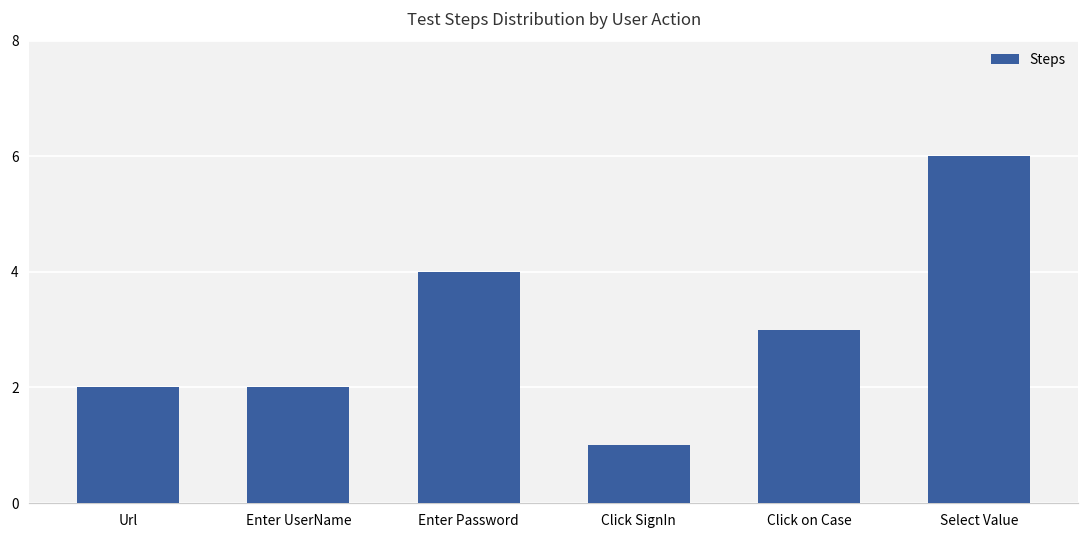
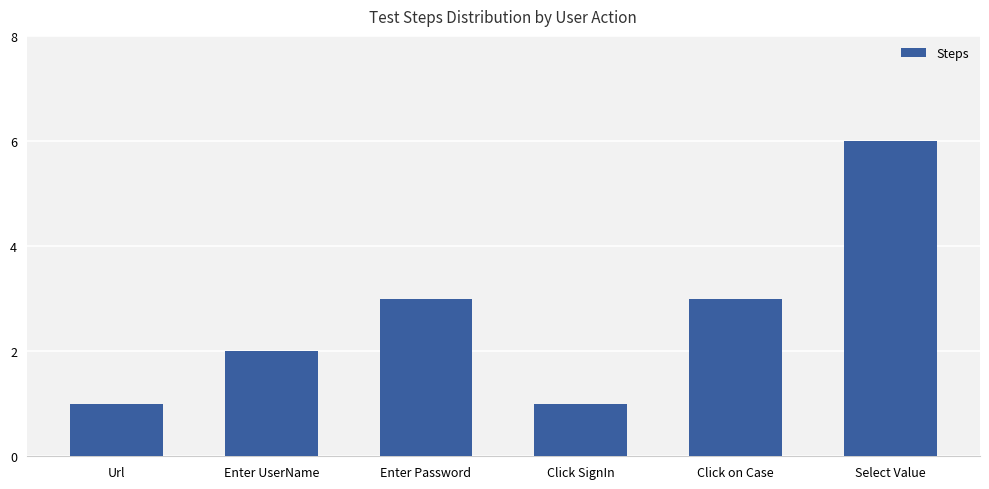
Url: 2 -> 1
Enter Password: 4 -> 3
